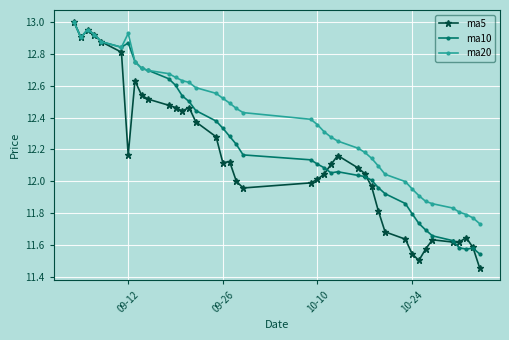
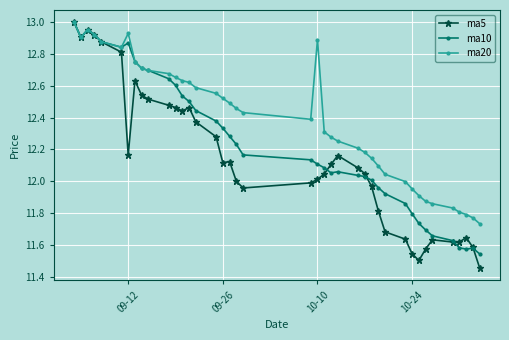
ma20, 10-10: 12.36 -> 12.89
